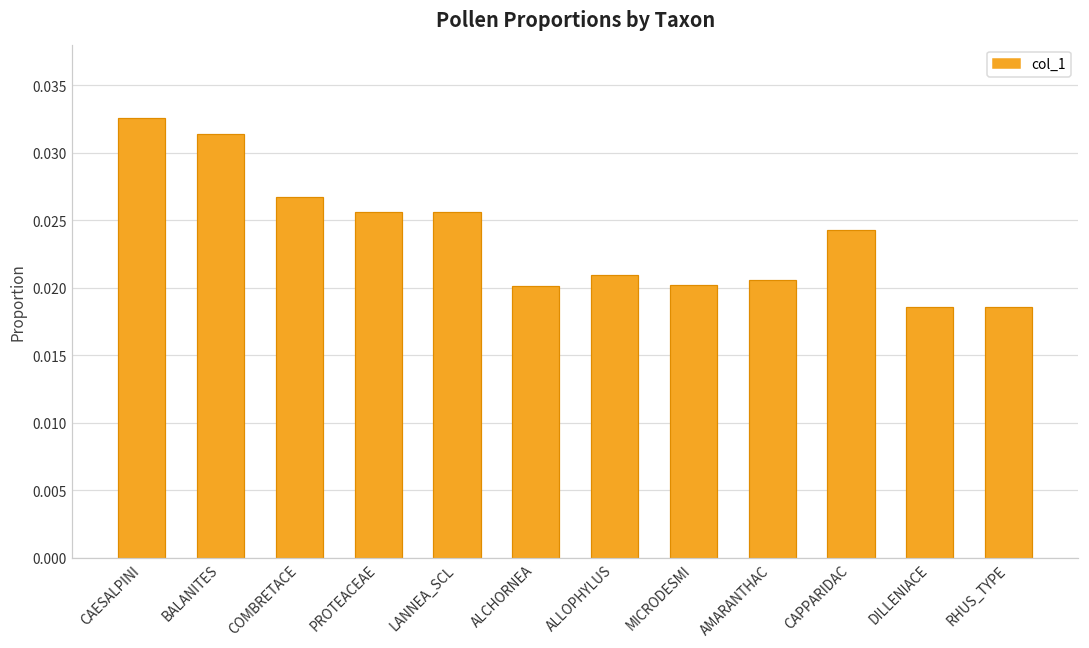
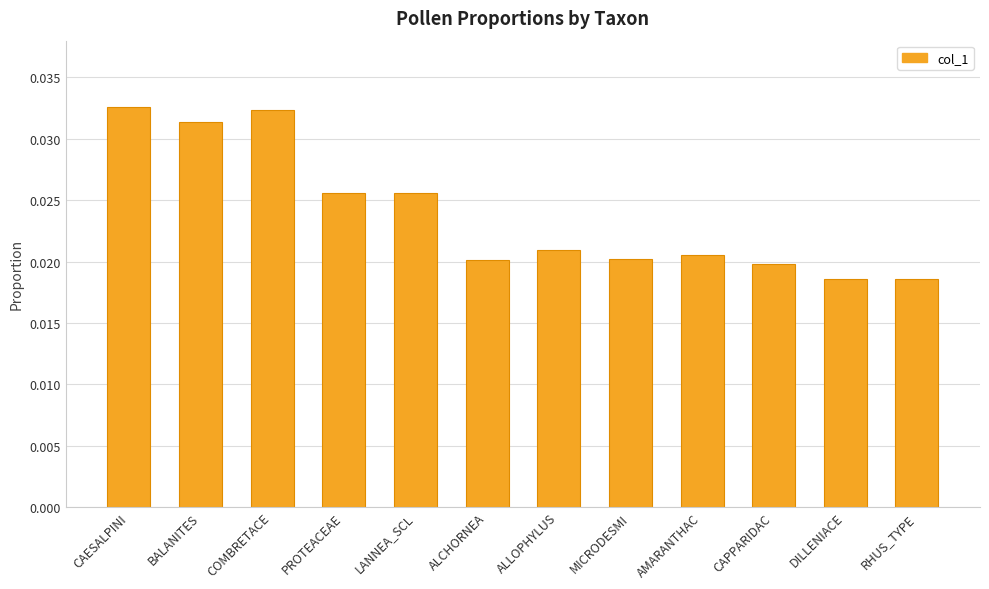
COMBRETACE: 0.0267 -> 0.0324
CAPPARIDAC: 0.0243 -> 0.0198
